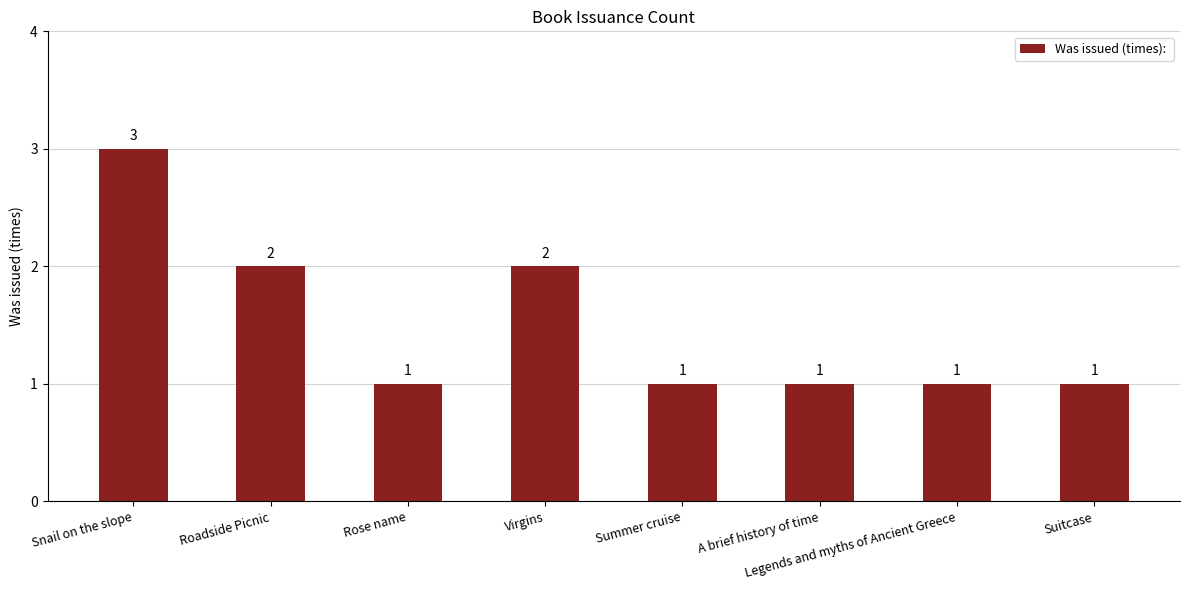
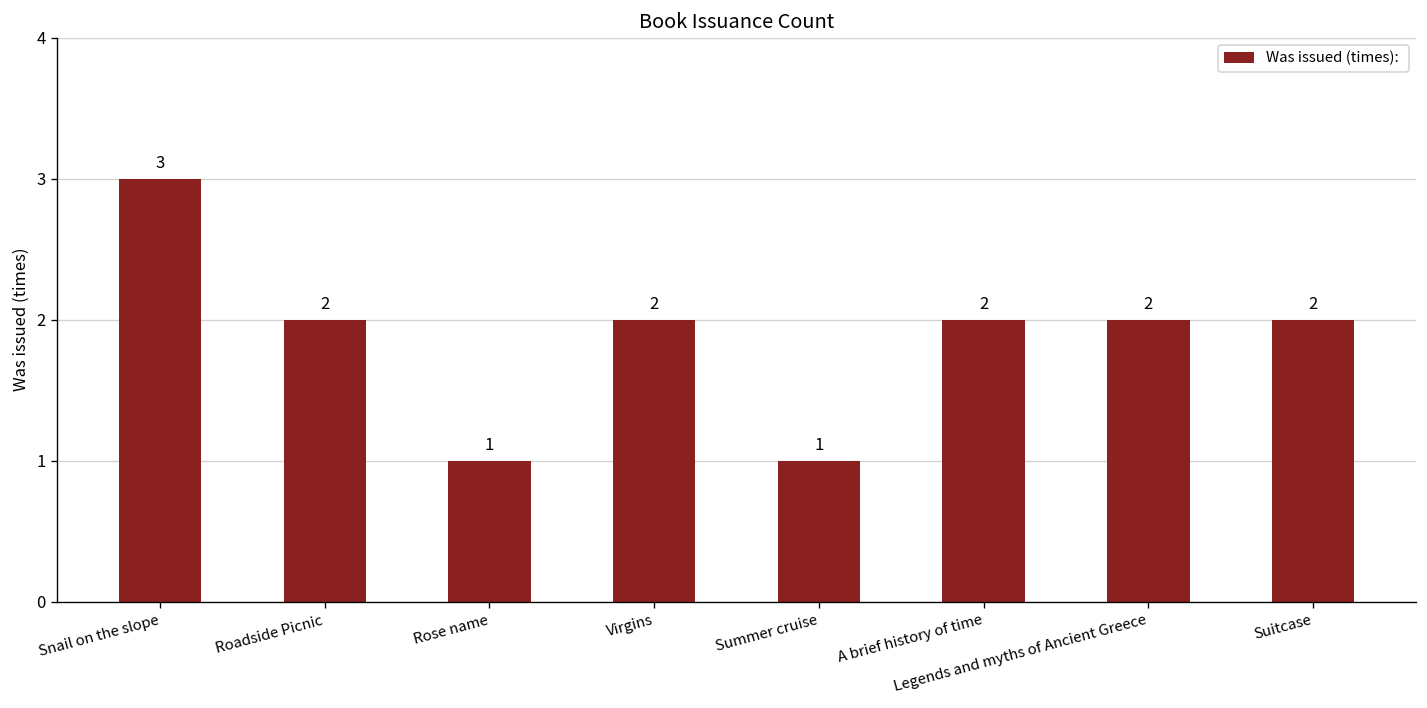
A brief history of time: 1 -> 2
Legends and myths of Ancient Greece: 1 -> 2
Suitcase: 1 -> 2
